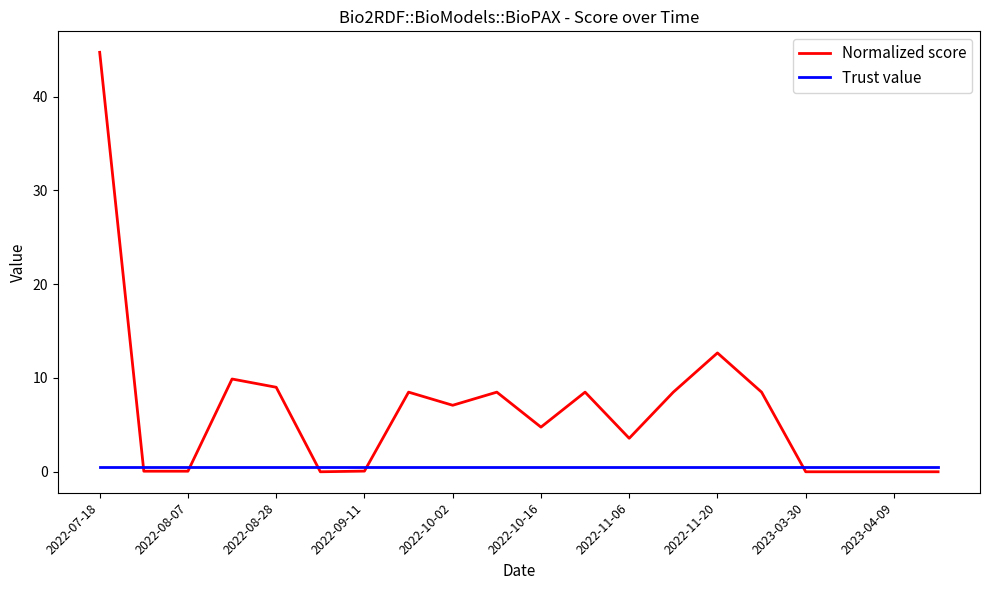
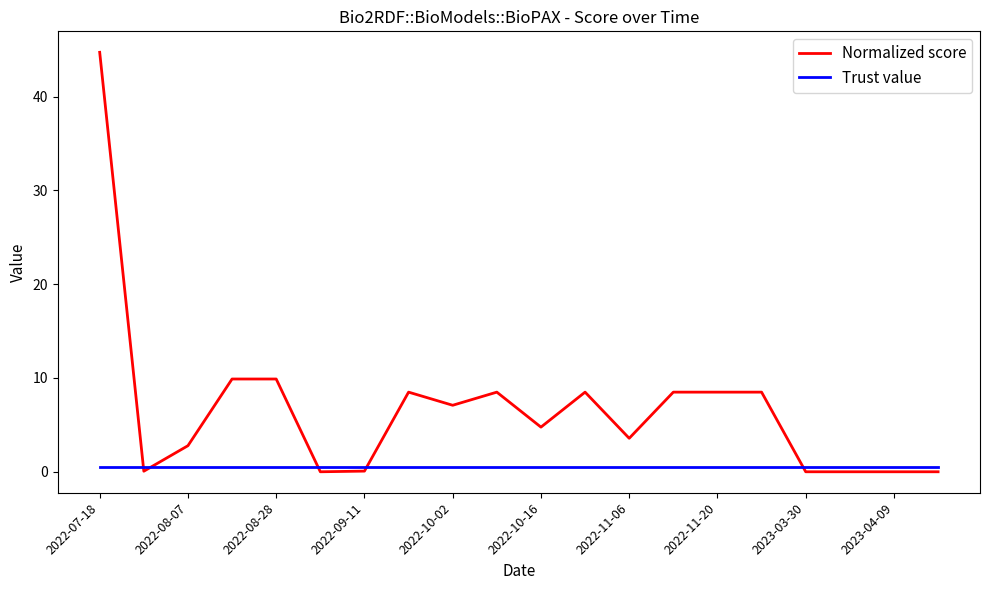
Normalized score, 2022-08-07: 0 -> 3
Normalized score, 2022-08-28: 9 -> 10
Normalized score, 2022-11-20: 13 -> 8
